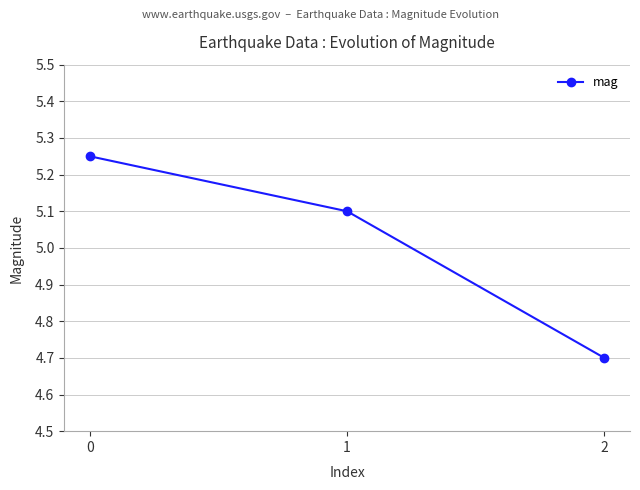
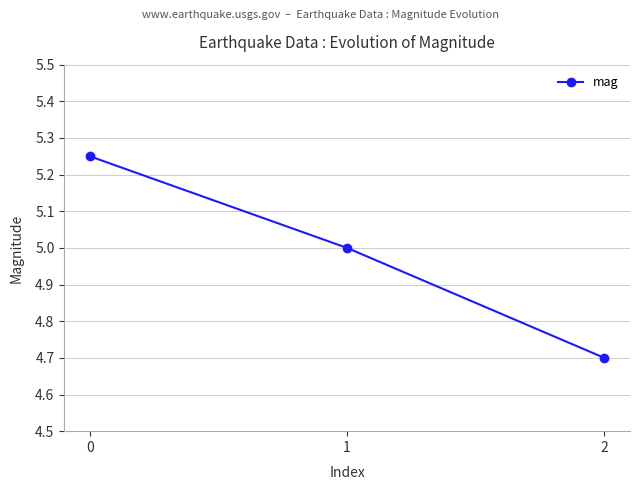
1: 5.1 -> 5.0
